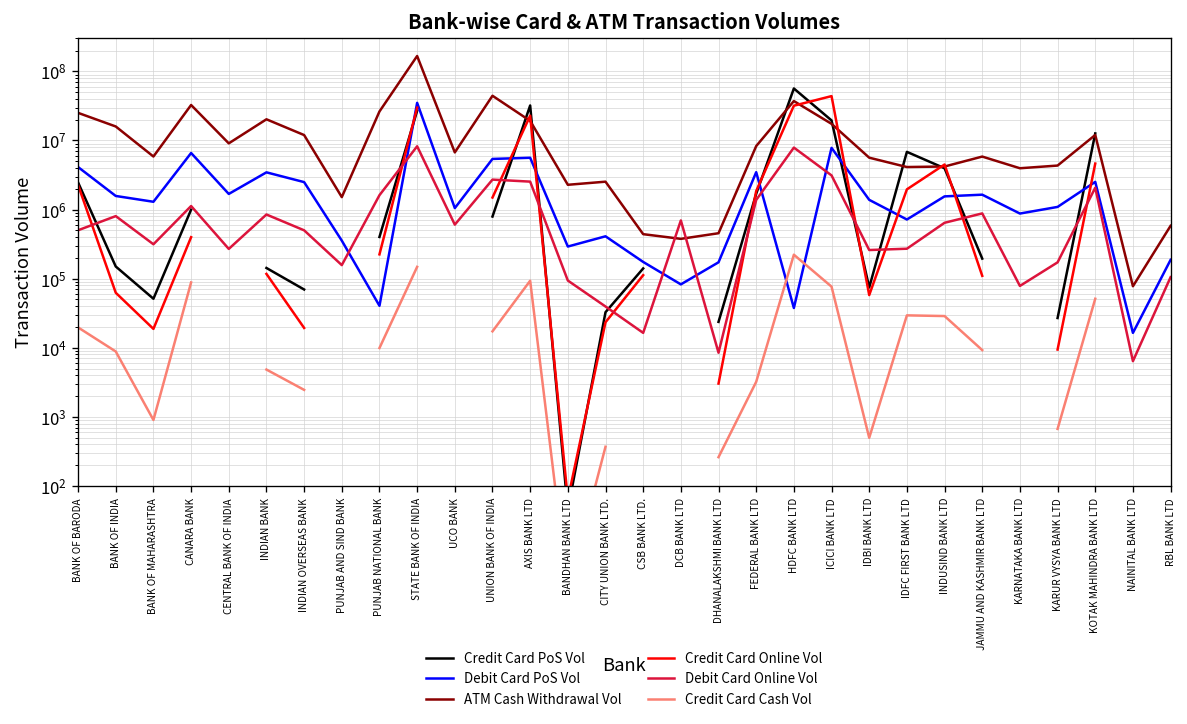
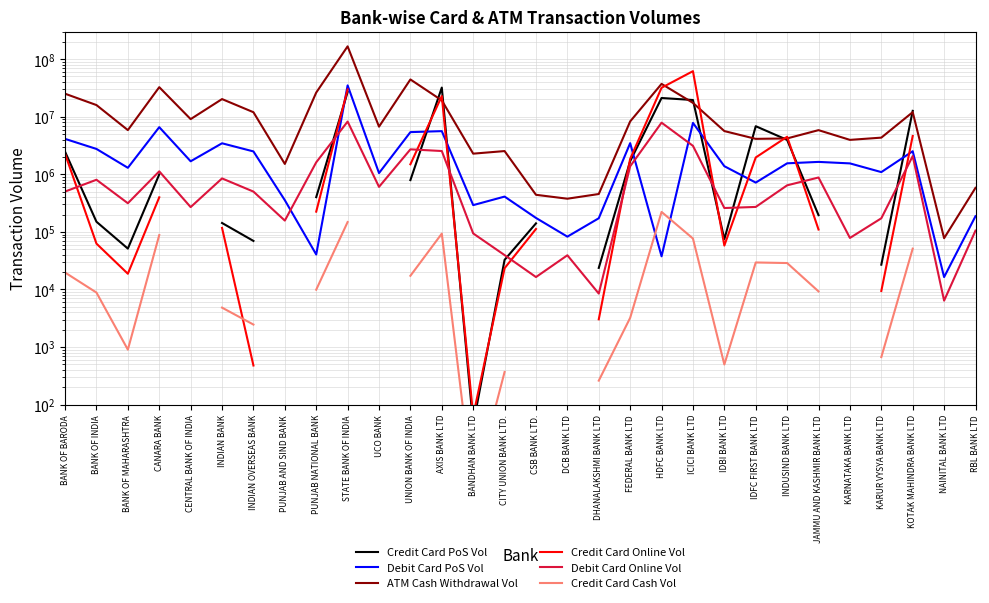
Debit Card PoS Vol, BANK OF INDIA: 1600000 -> 3000000
Credit Card Online Vol, INDIAN OVERSEAS BANK: 19000 -> 500
Debit Card Online Vol, DCB BANK LTD: 700000 -> 40000
Credit Card PoS Vol, HDFC BANK LTD: 60000000 -> 21000000
Credit Card Online Vol, ICICI BANK LTD: 40000000 -> 60000000
Debit Card PoS Vol, KARNATAKA BANK LTD: 900000 -> 1500000
